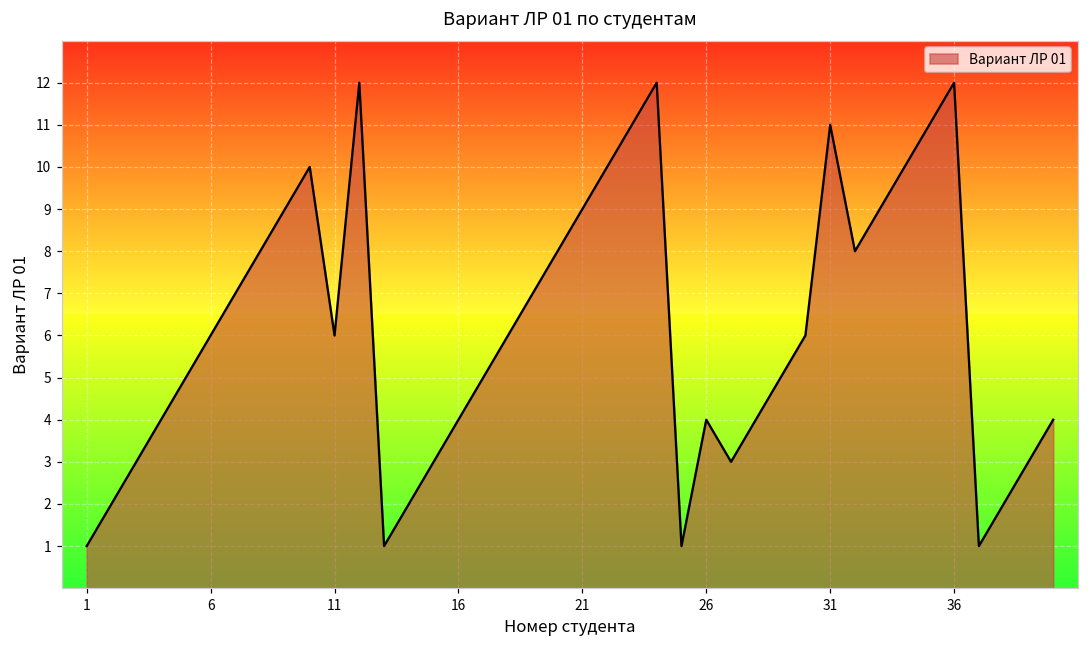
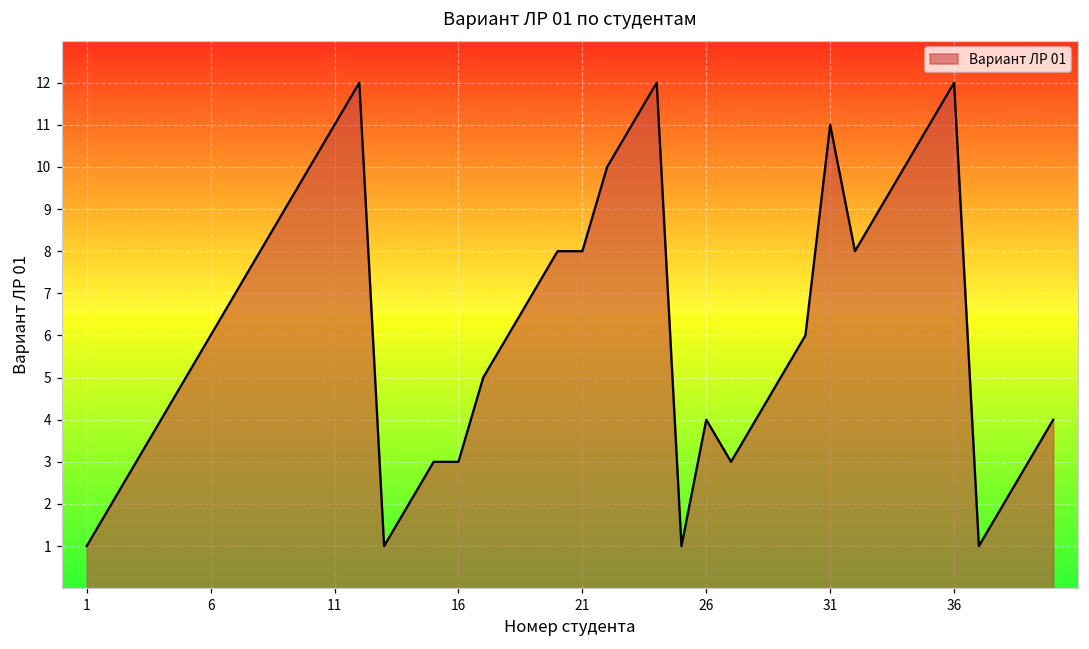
11: 6 -> 11
16: 4 -> 3
21: 9 -> 8
